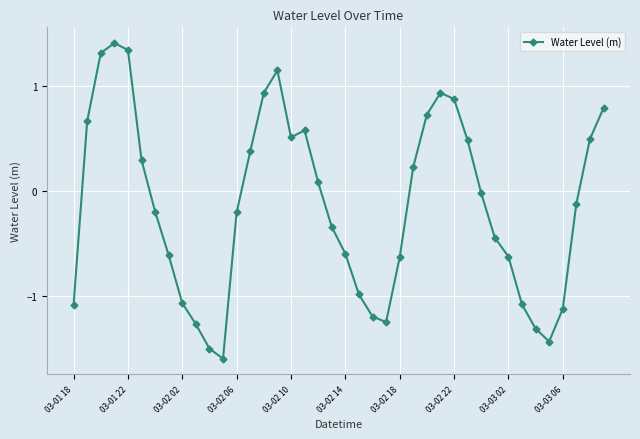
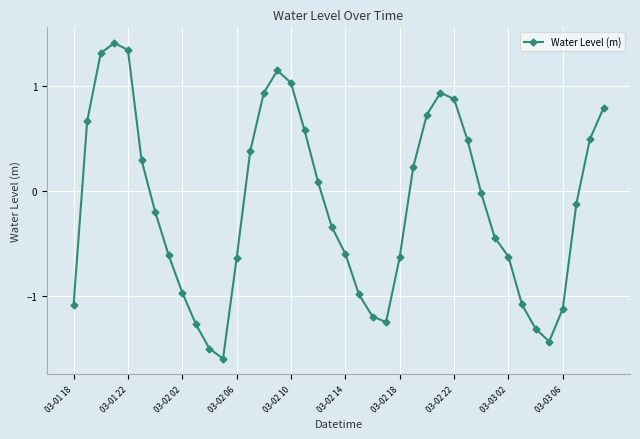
03-02 02: -1.07 -> -0.97
03-02 06: -0.20 -> -0.64
03-02 10: 0.51 -> 1.03
